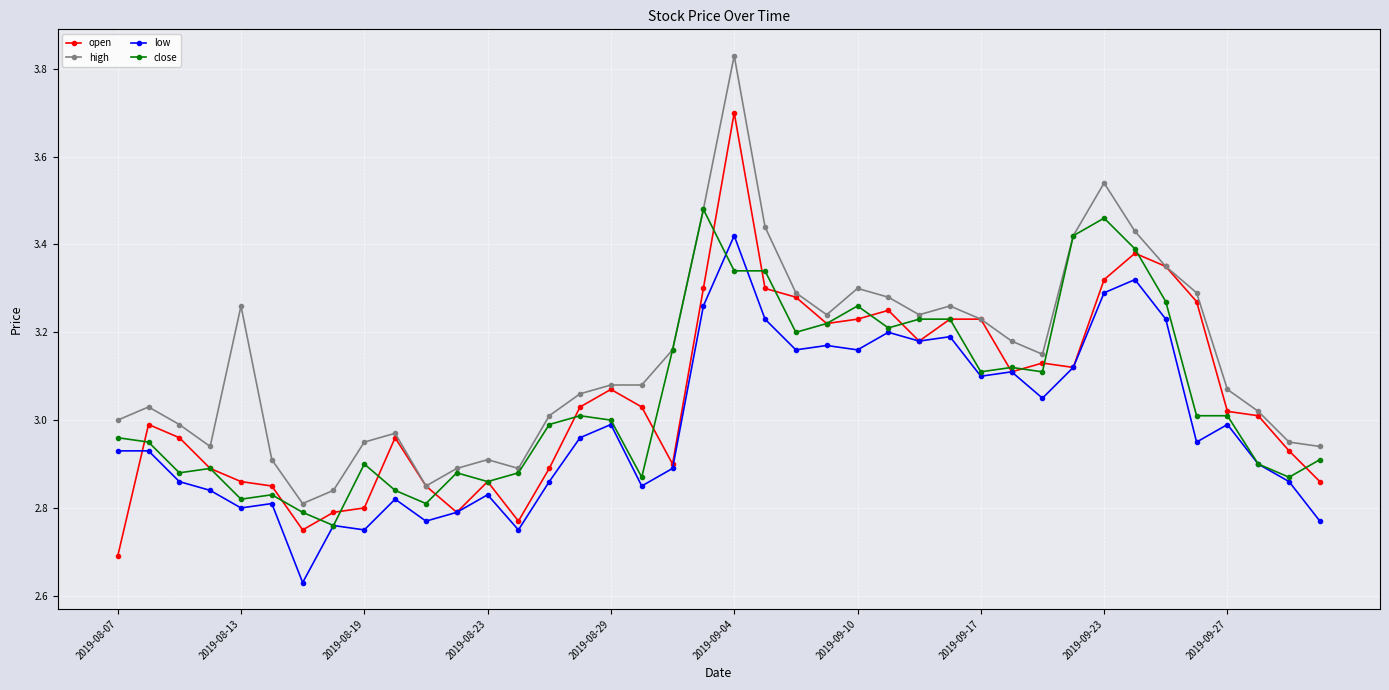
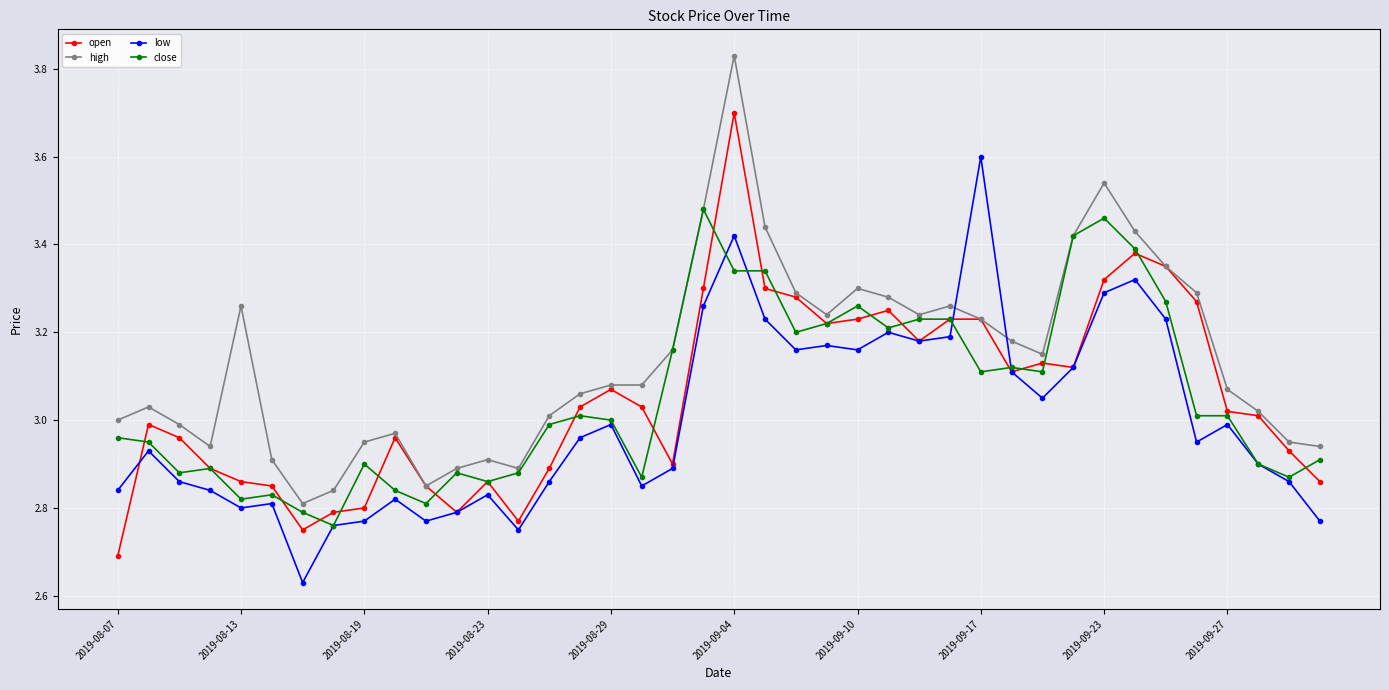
low, 2019-08-07: 2.93 -> 2.84
low, 2019-08-19: 2.75 -> 2.77
low, 2019-09-17: 3.1 -> 3.6
